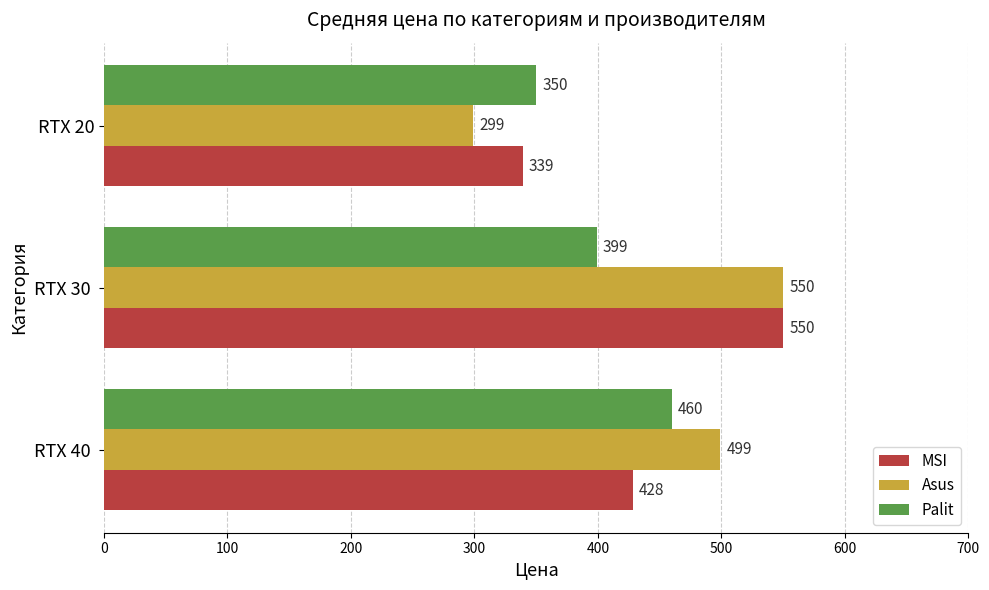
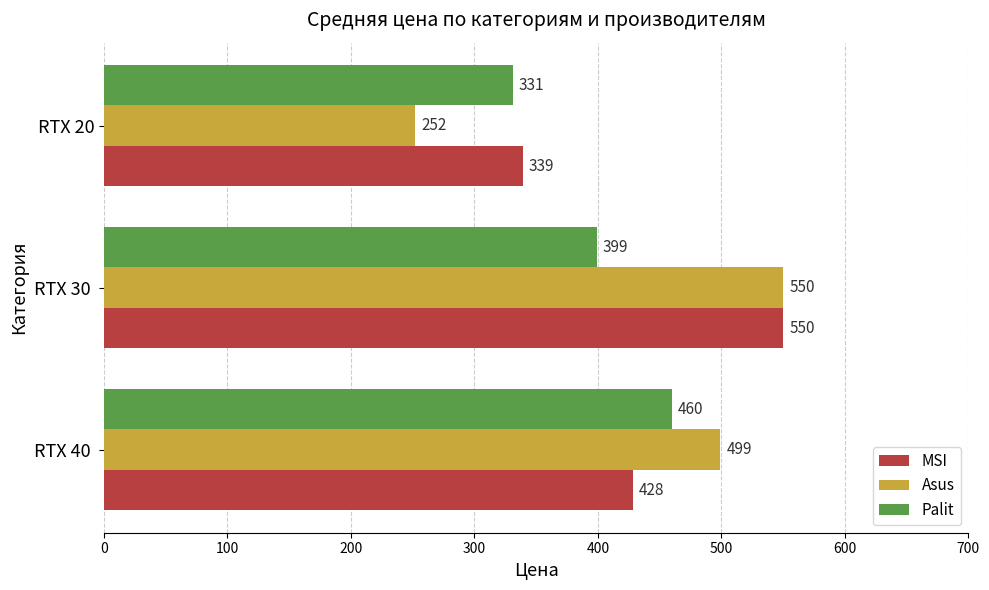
Palit, RTX 20: 350 -> 331
Asus, RTX 20: 299 -> 252
